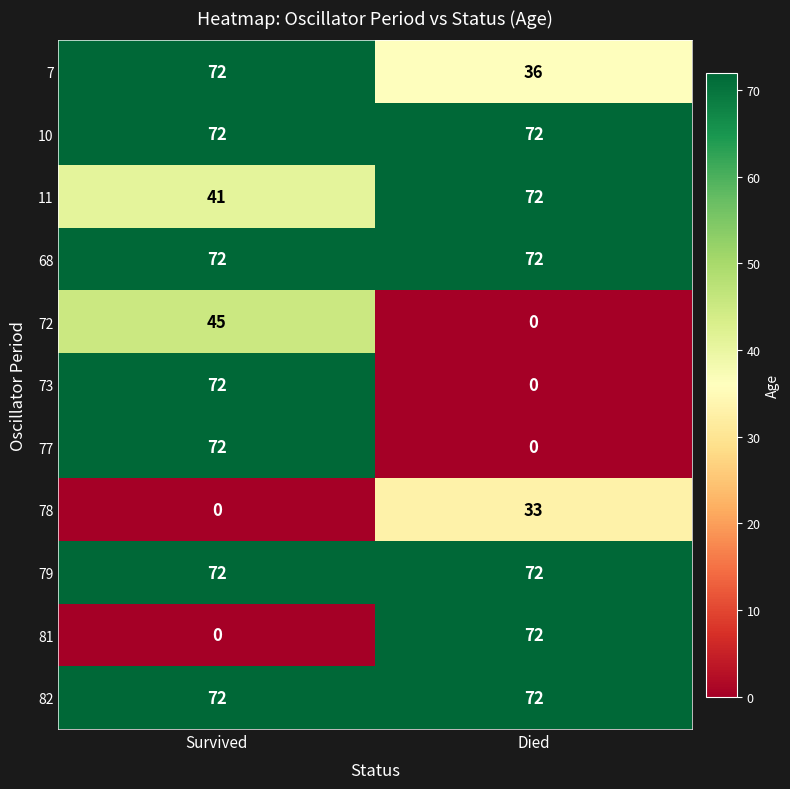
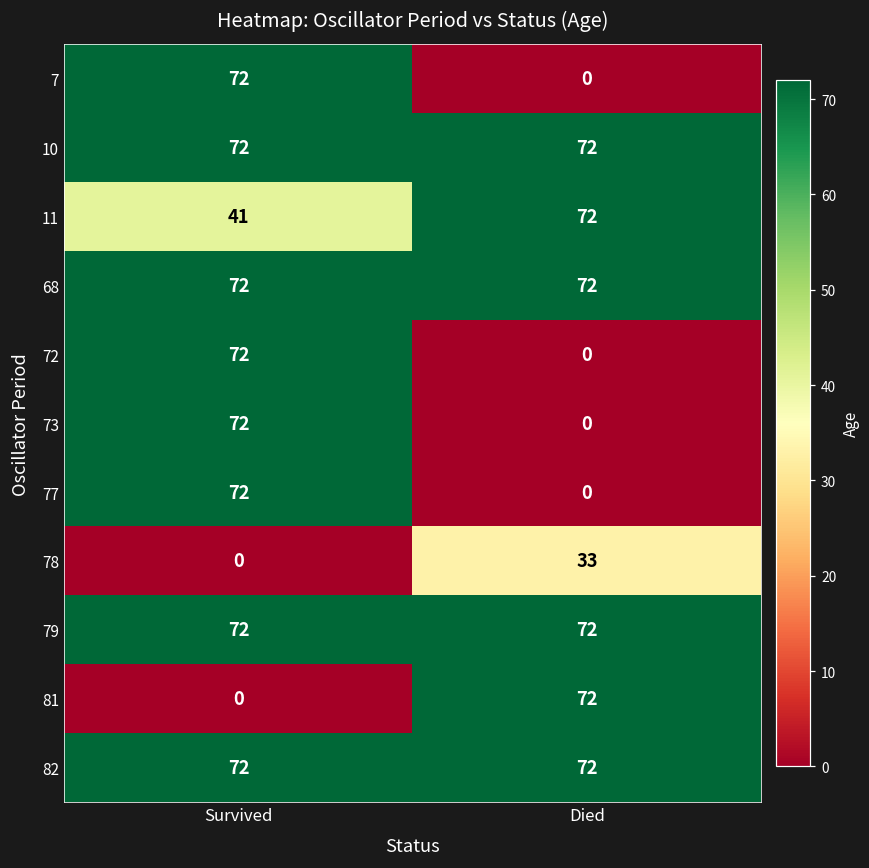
7, Died: 36 -> 0
72, Survived: 45 -> 72
